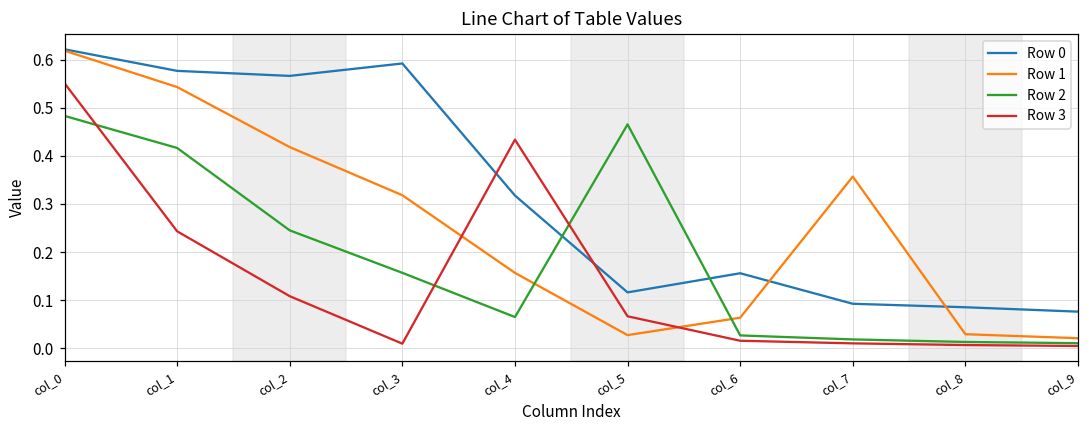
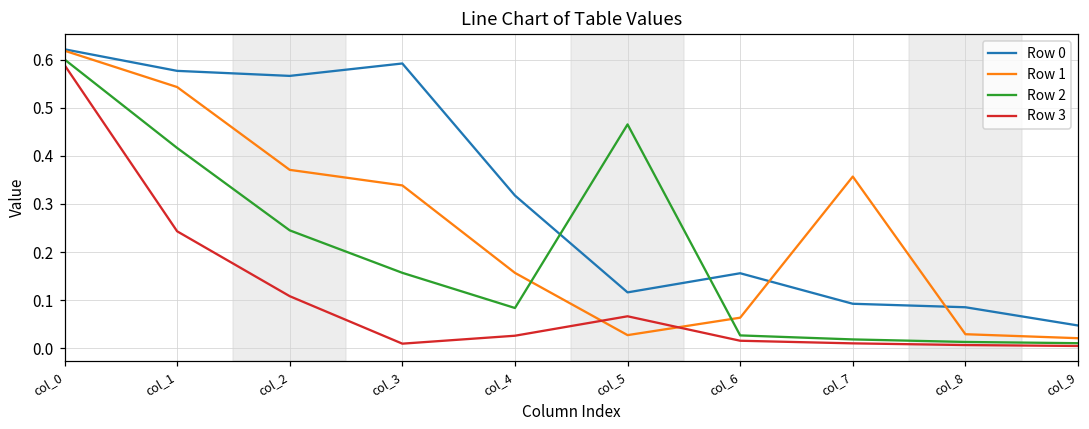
Row 2, col_0: 0.48 -> 0.60
Row 3, col_0: 0.55 -> 0.59
Row 1, col_2: 0.42 -> 0.37
Row 1, col_3: 0.32 -> 0.34
Row 2, col_4: 0.06 -> 0.08
Row 3, col_4: 0.43 -> 0.03
Row 0, col_9: 0.08 -> 0.05
